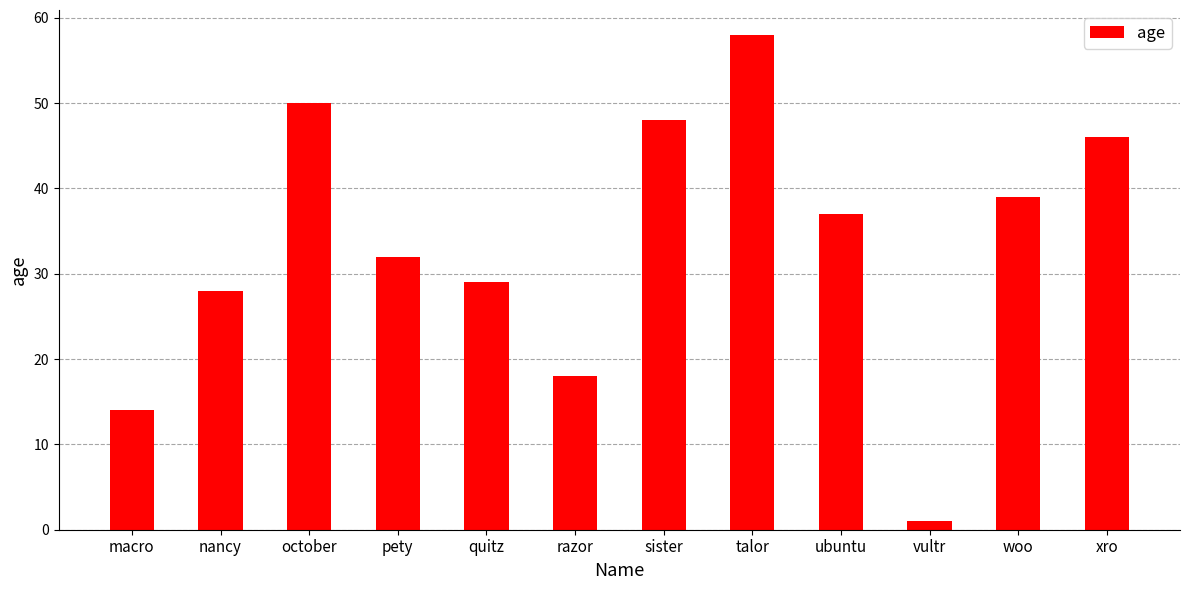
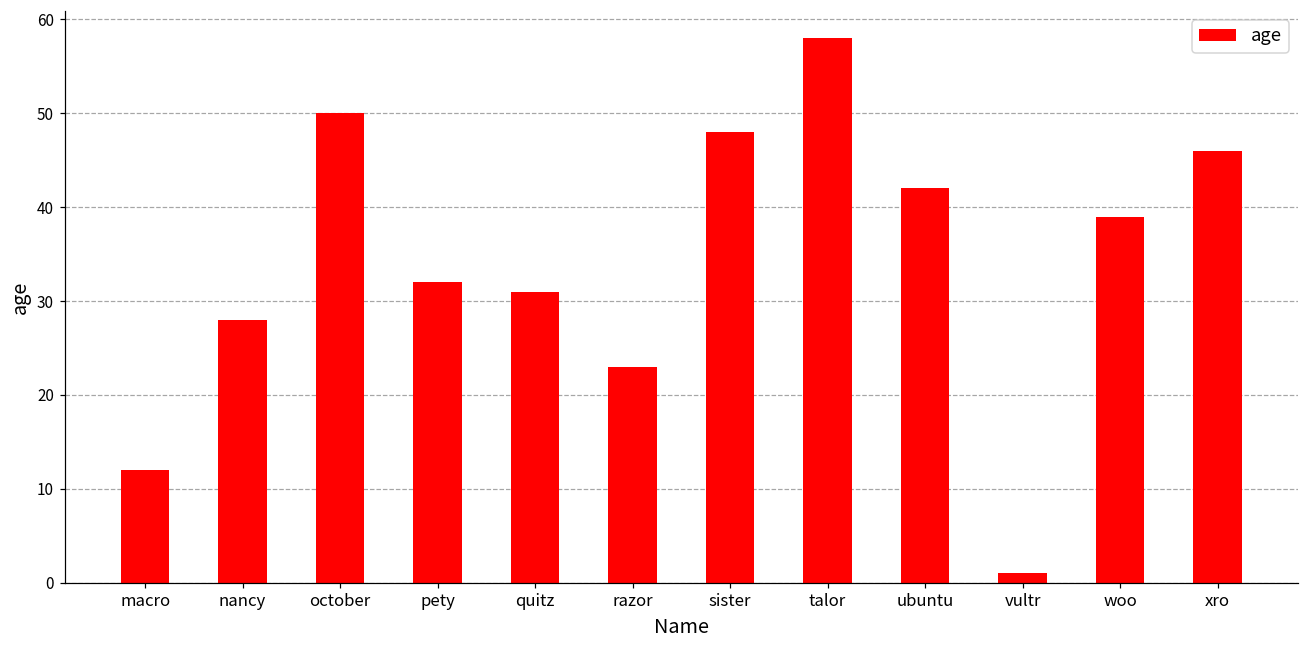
macro: 14 -> 12
quitz: 29 -> 31
razor: 18 -> 23
ubuntu: 37 -> 42
